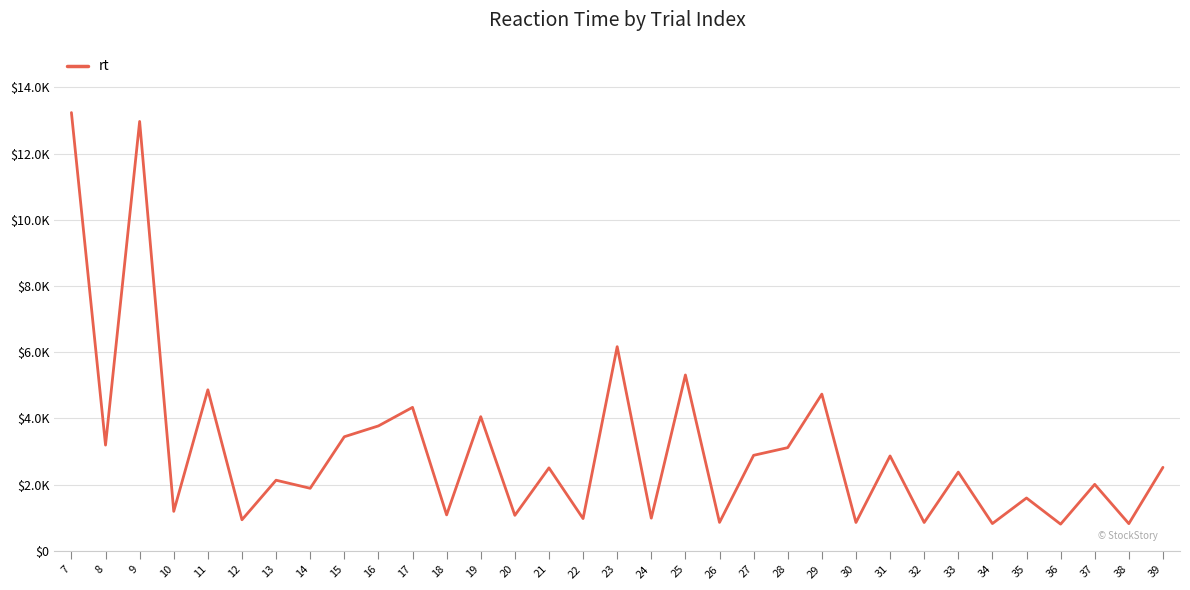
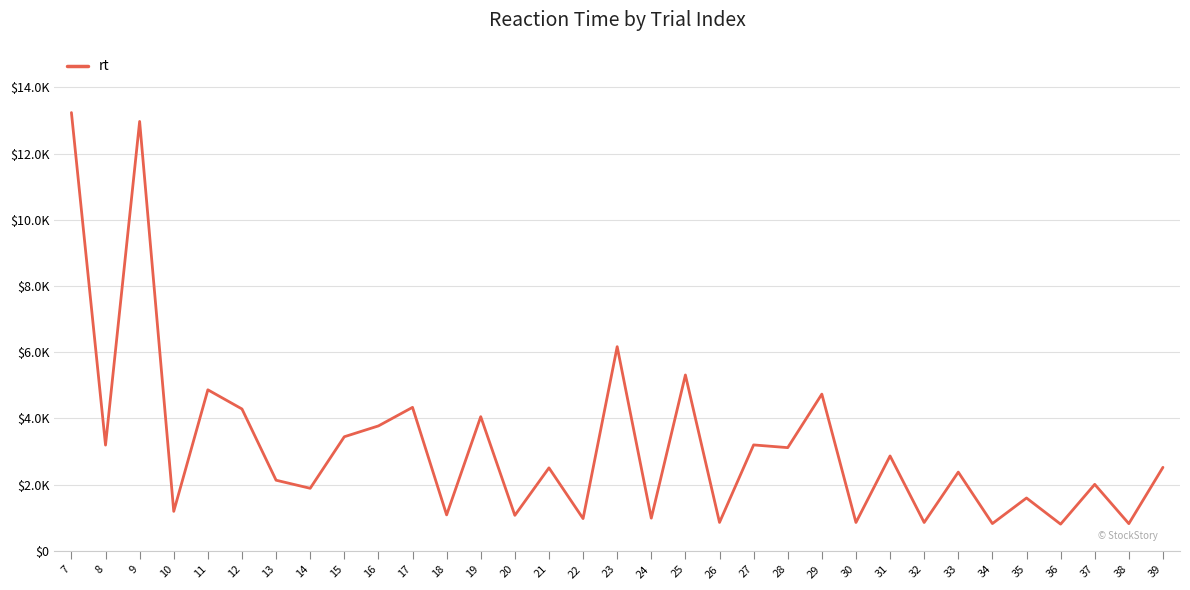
12: $900 -> $4300
27: $2900 -> $3200
